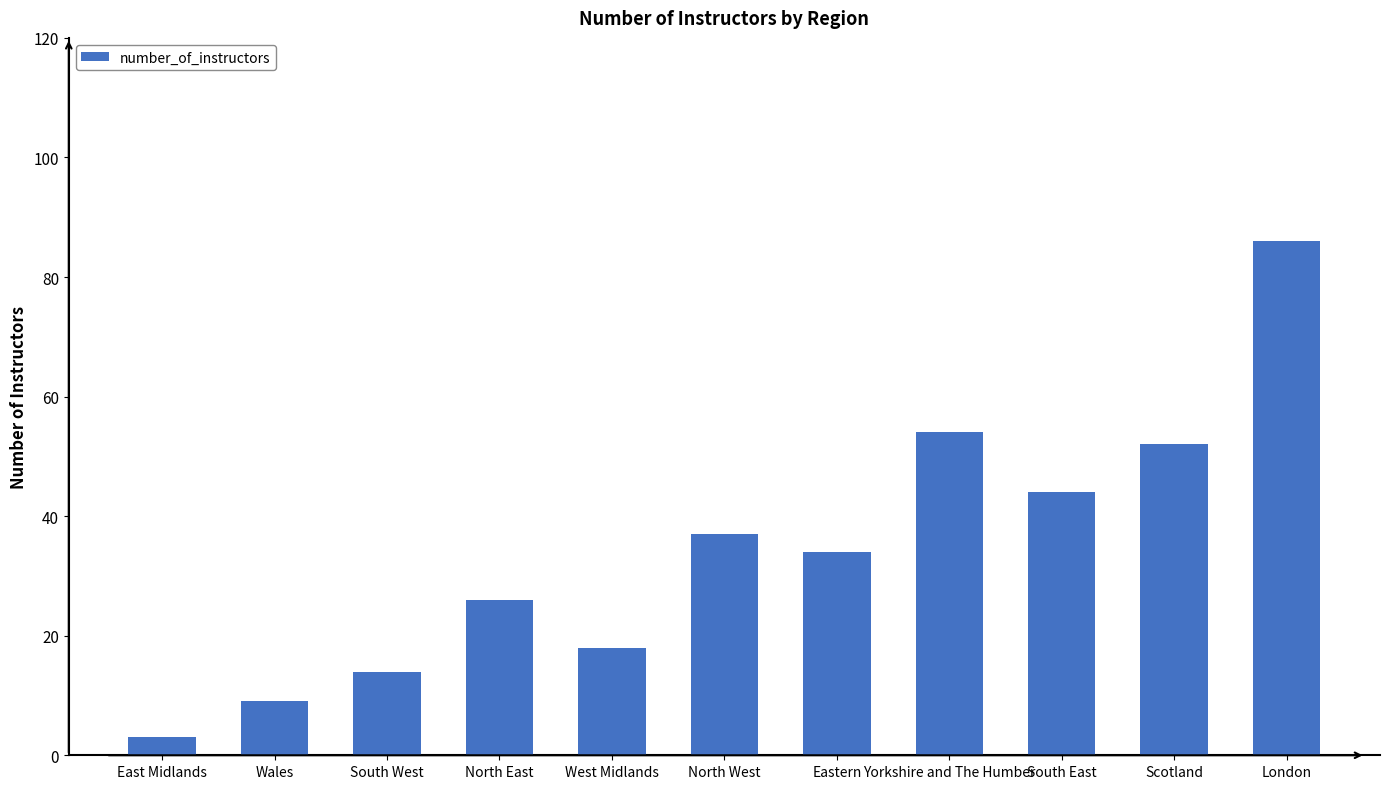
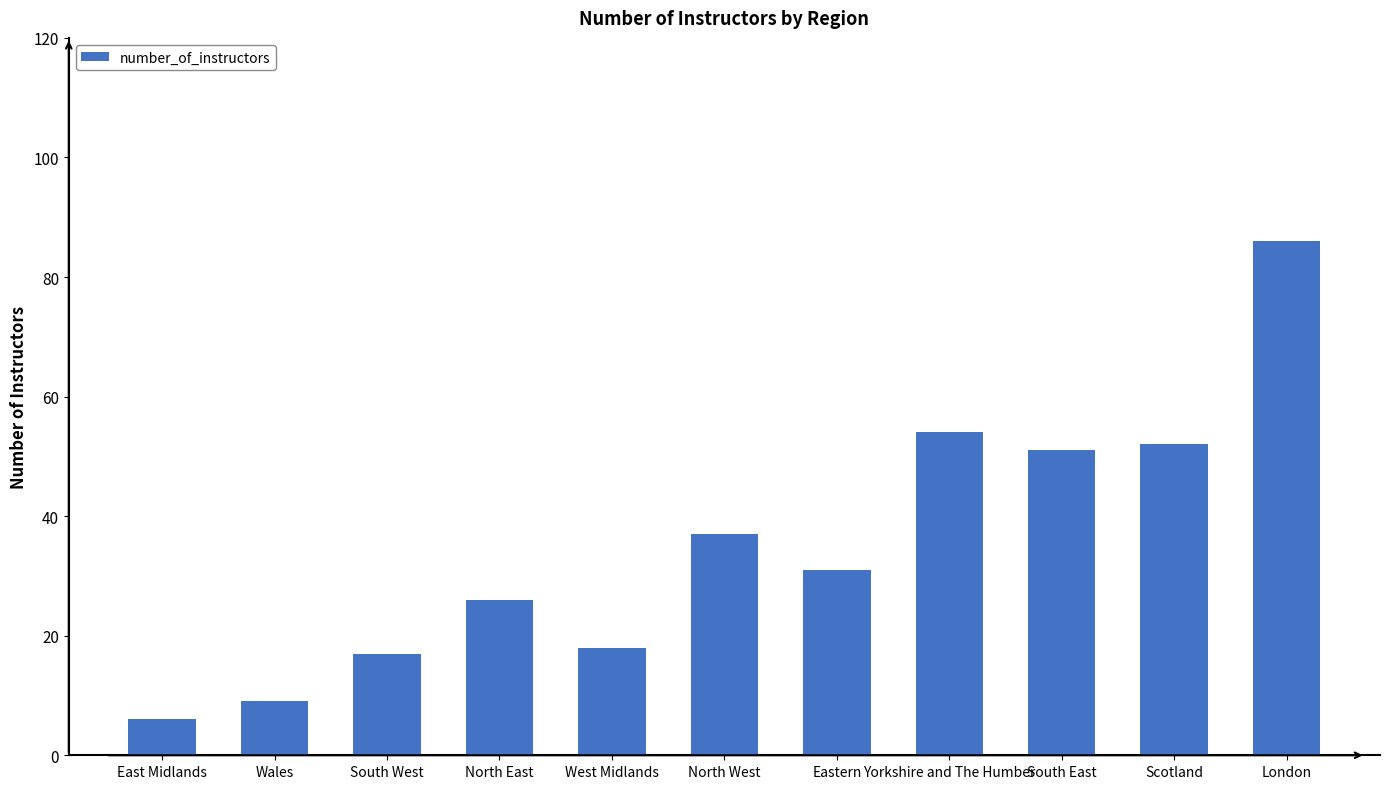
East Midlands: 3 -> 6
South West: 14 -> 17
Eastern: 34 -> 31
South East: 44 -> 51
